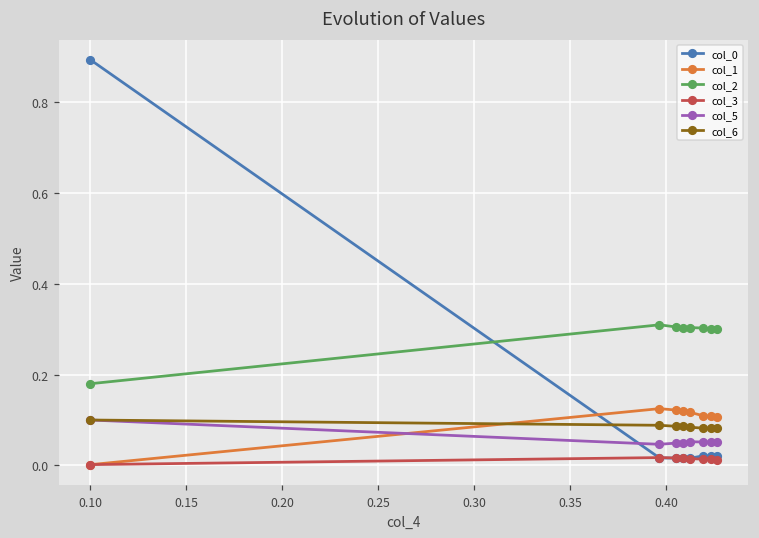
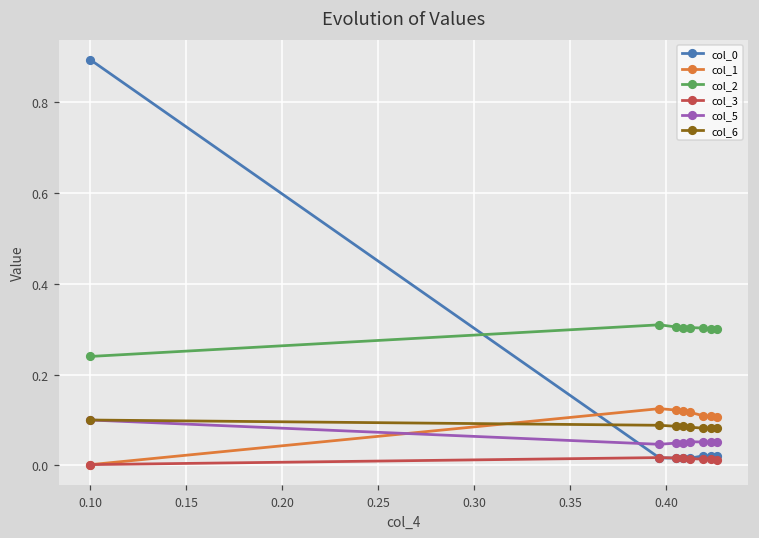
col_2, 0.10: 0.18 -> 0.24
